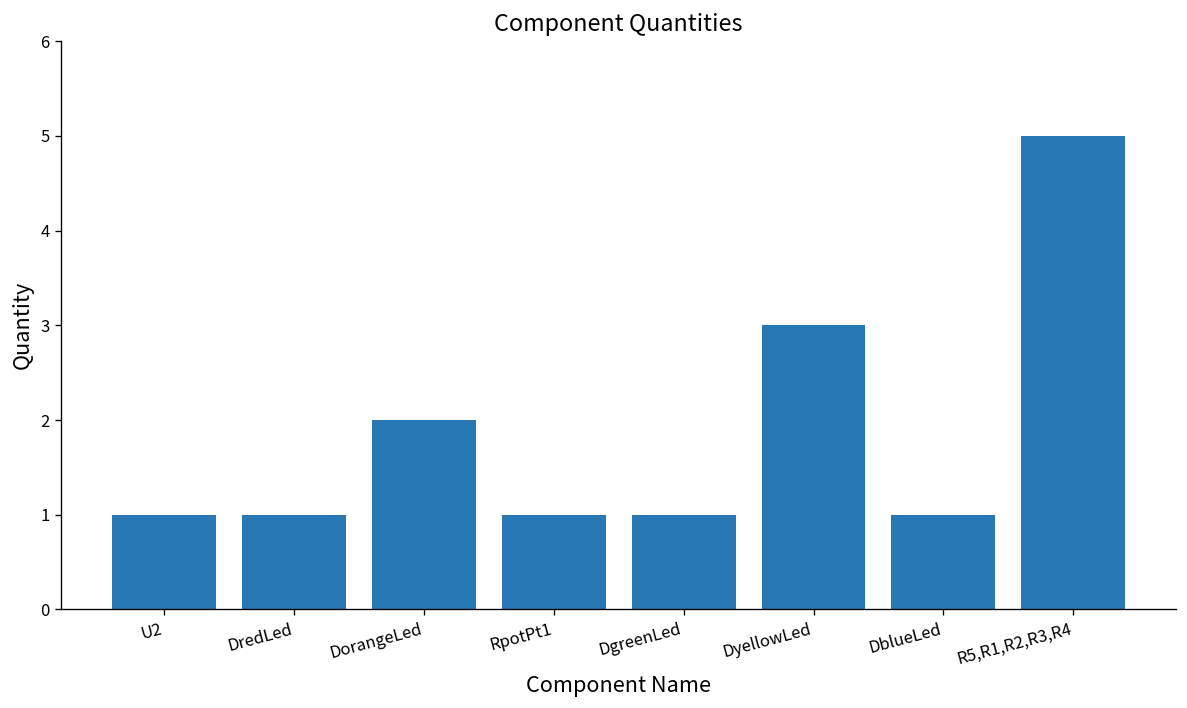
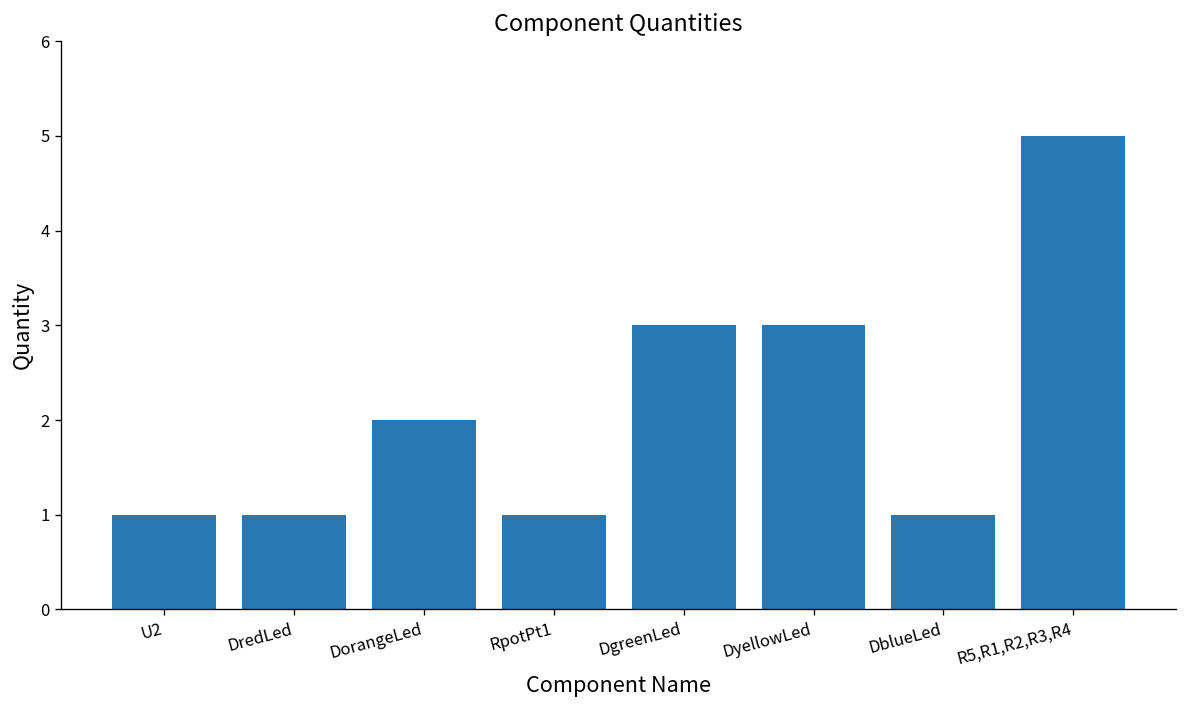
DgreenLed: 1 -> 3
